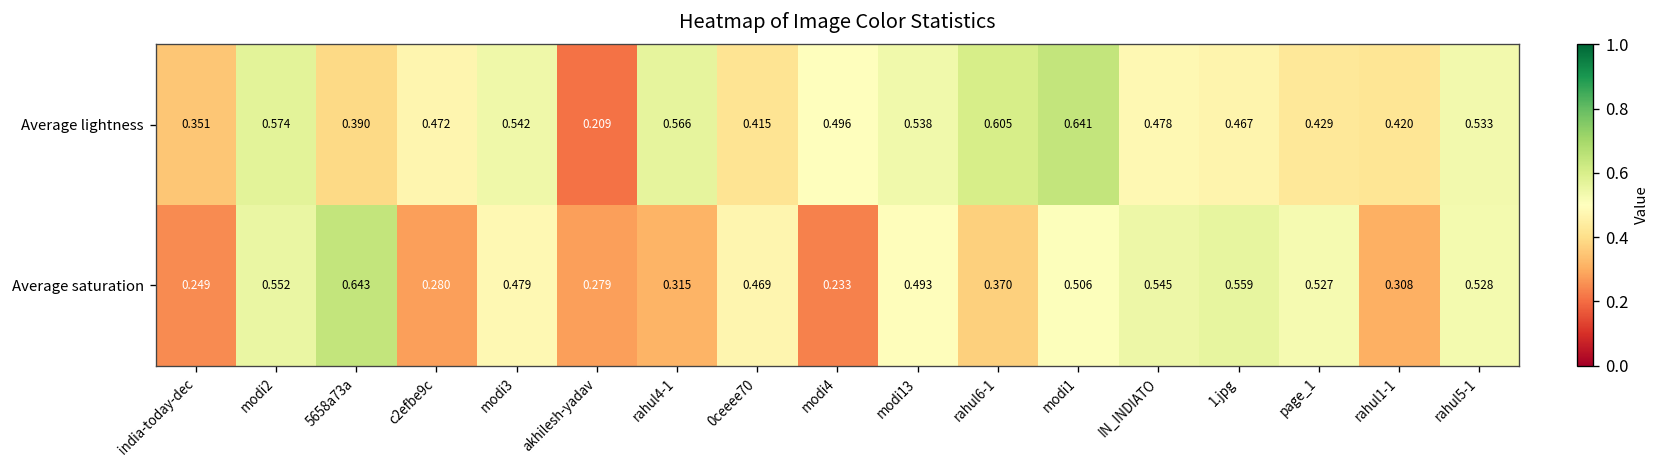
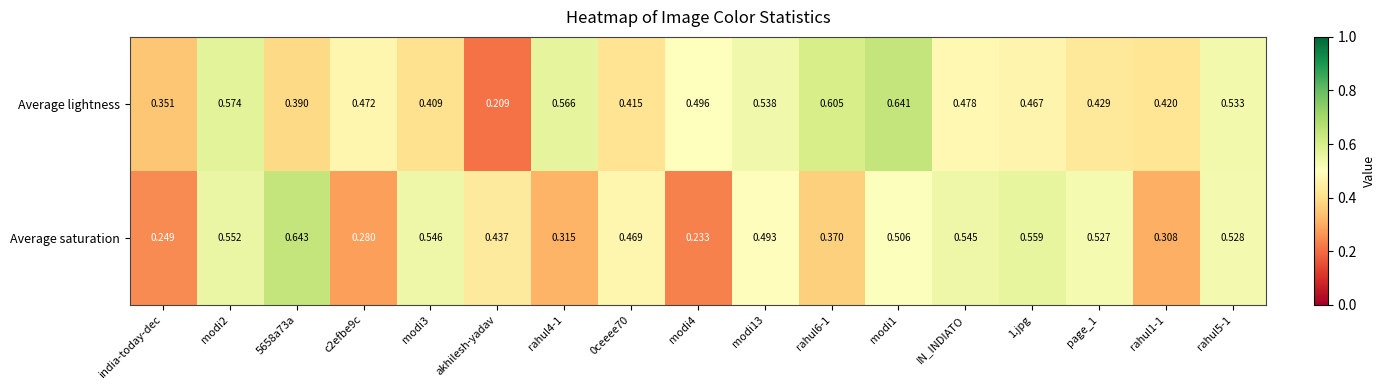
Average lightness, modi3: 0.542 -> 0.409
Average saturation, modi3: 0.479 -> 0.546
Average saturation, akhilesh-yadav: 0.279 -> 0.437
